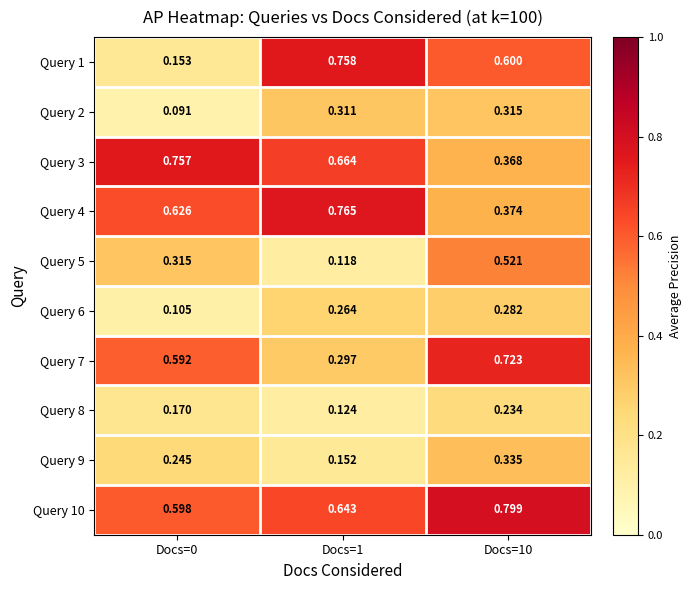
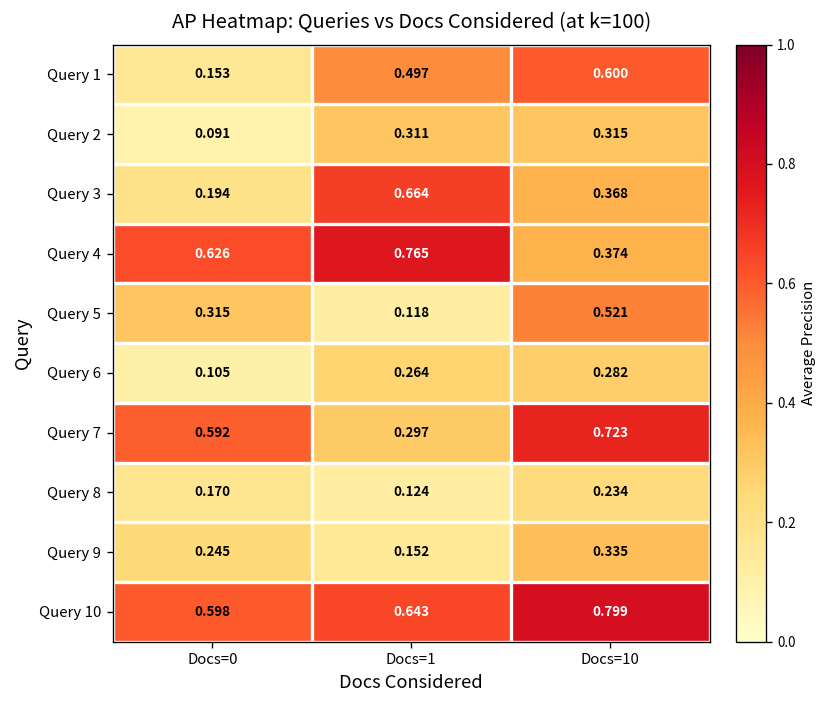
Query 1, Docs=1: 0.758 -> 0.497
Query 3, Docs=0: 0.757 -> 0.194
